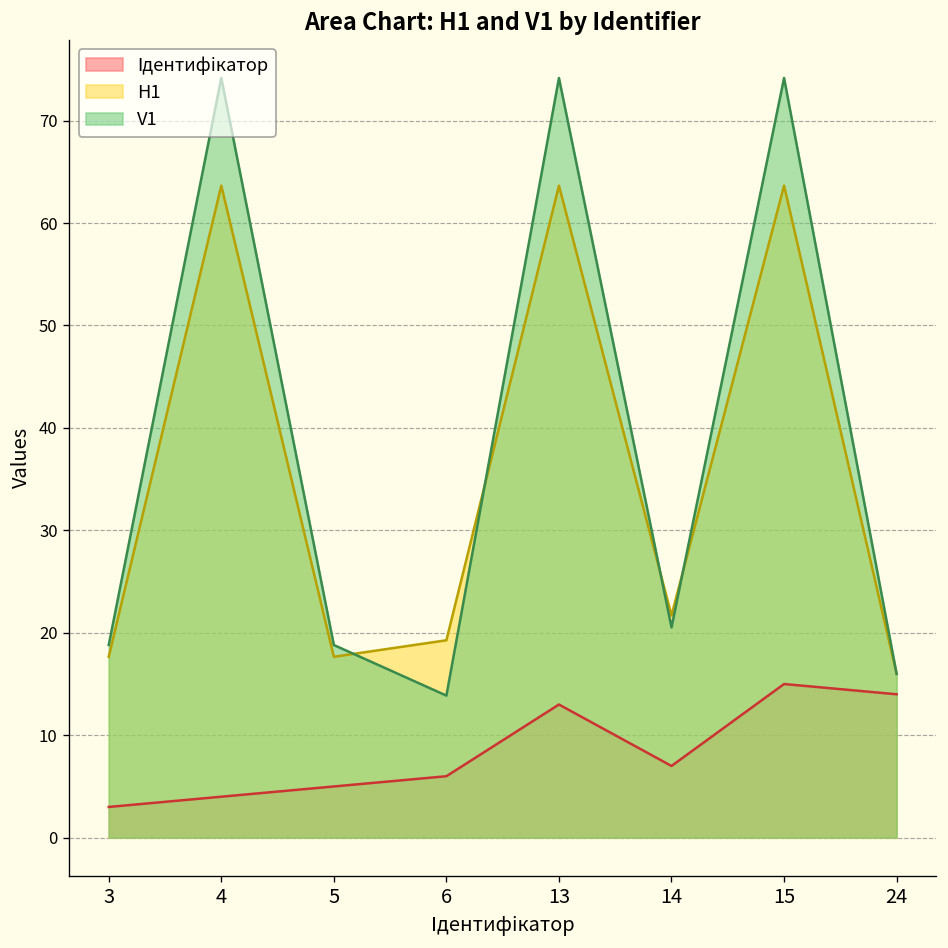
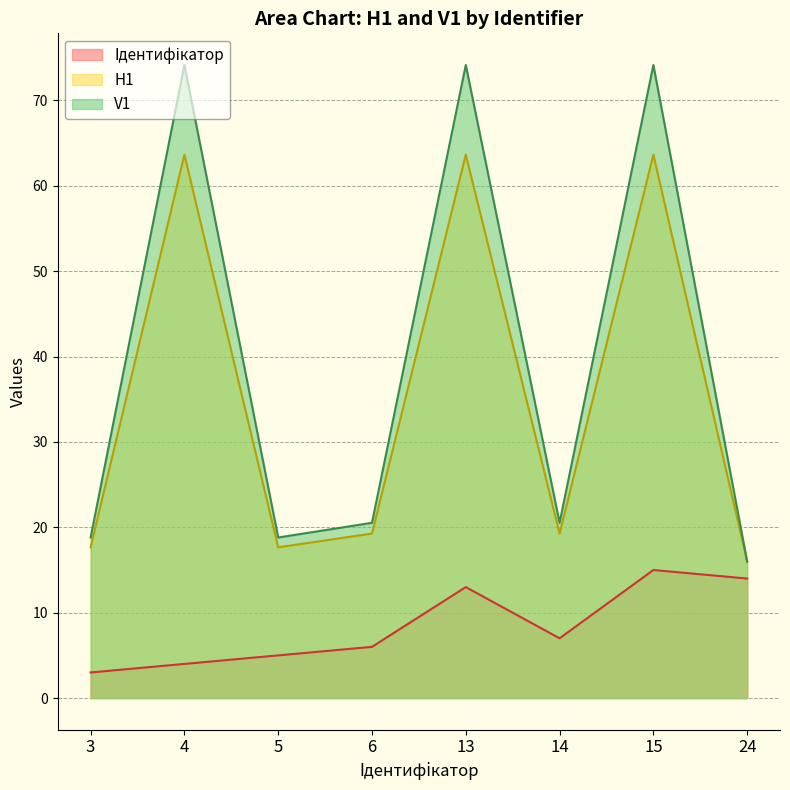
V1, 6: 14 -> 21
H1, 14: 22 -> 19
